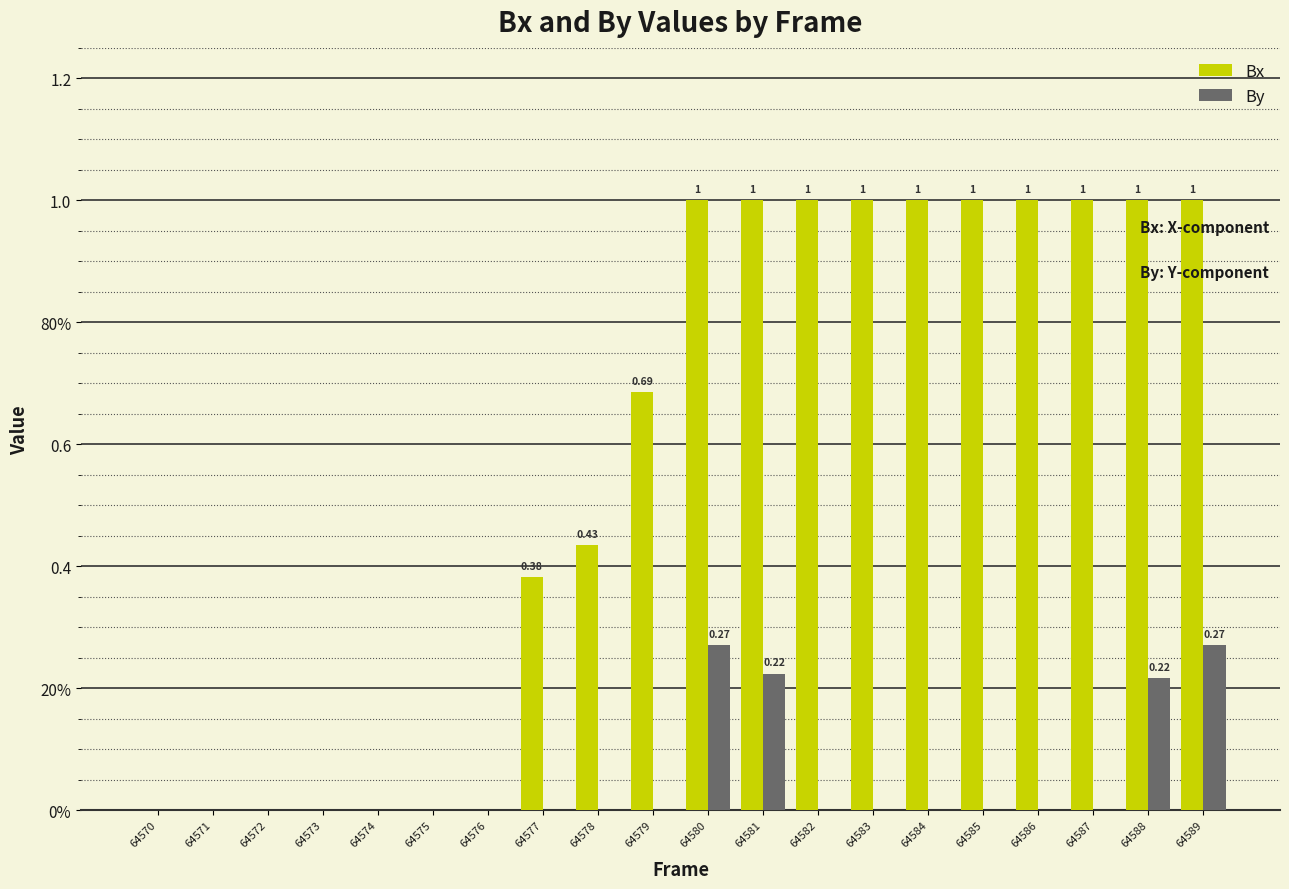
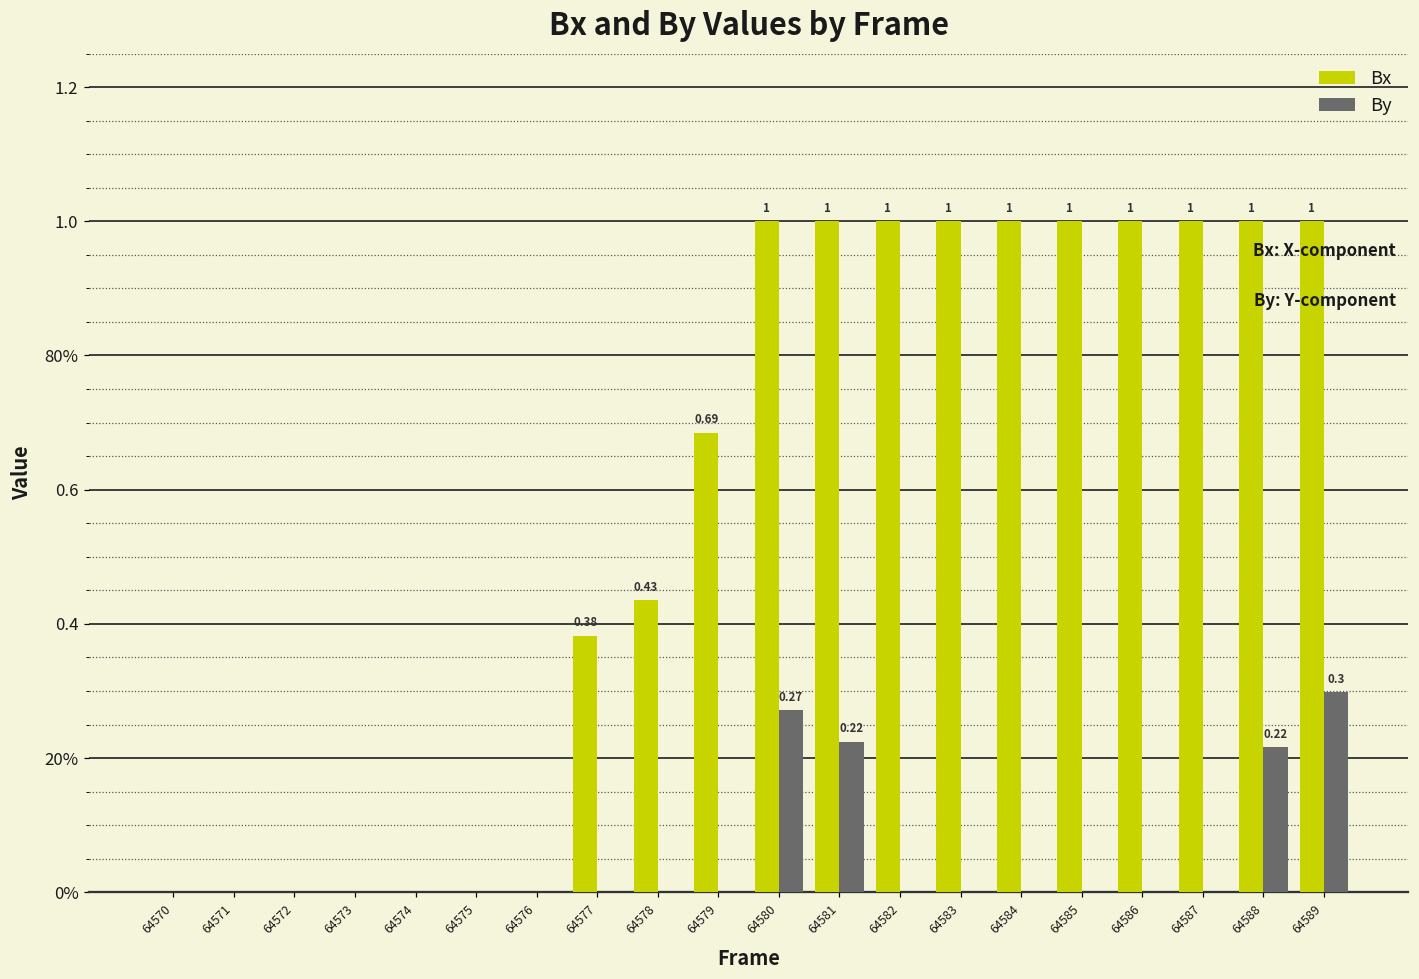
By, 64589: 0.27 -> 0.3
